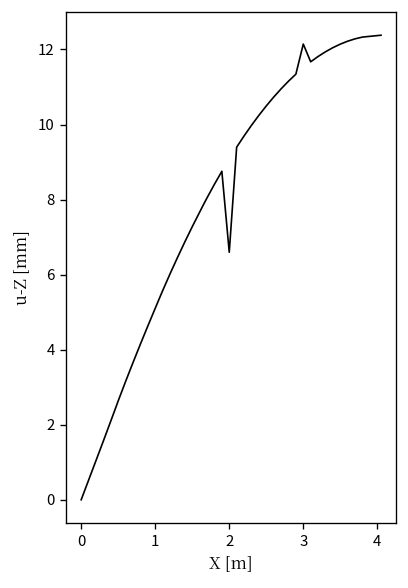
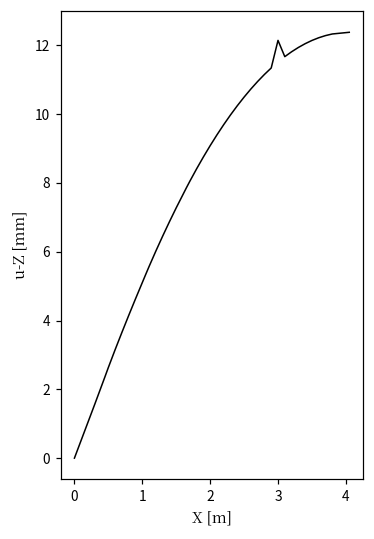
2: 6.6 -> 9.1
